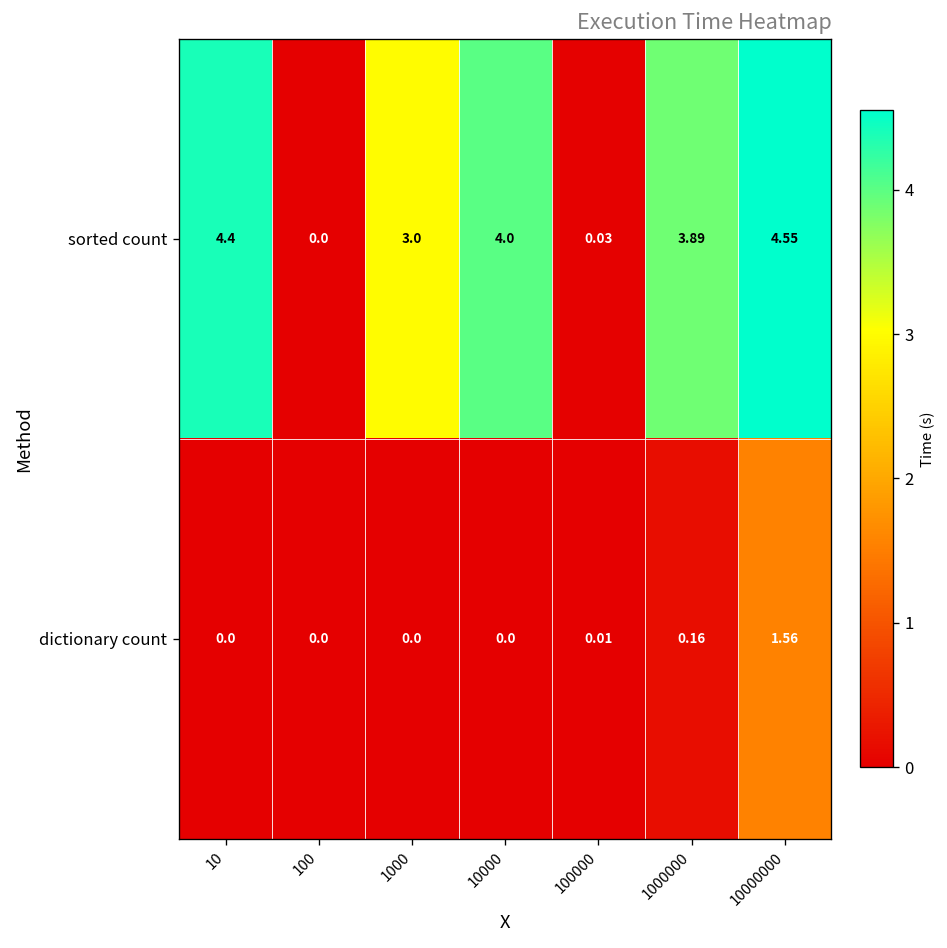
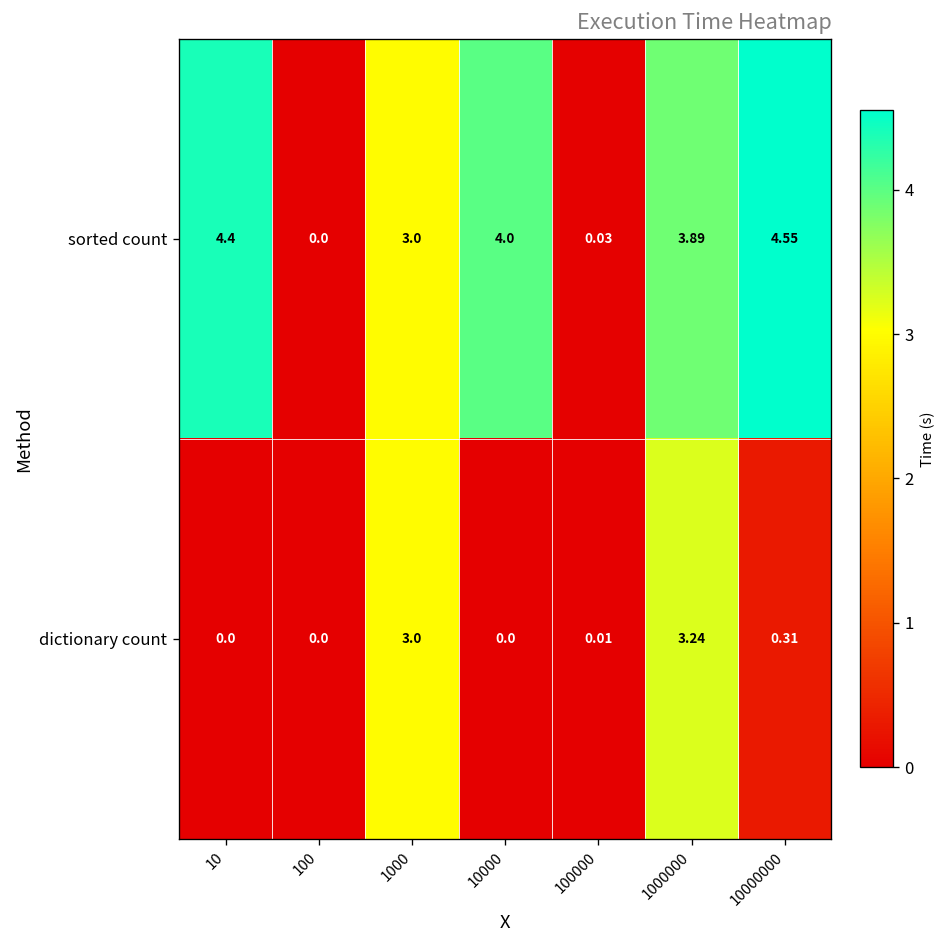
dictionary count, 1000: 0.0 -> 3.0
dictionary count, 1000000: 0.16 -> 3.24
dictionary count, 10000000: 1.56 -> 0.31
